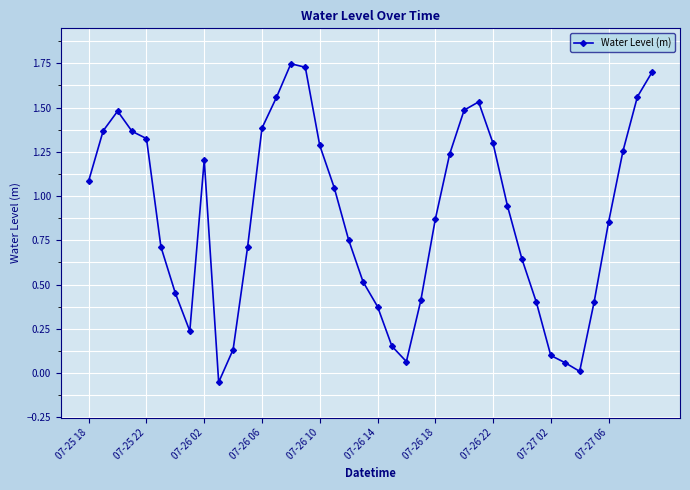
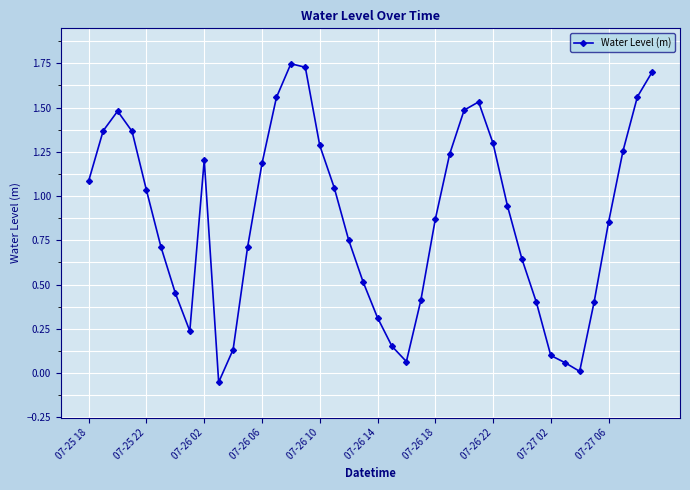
07-25 22: 1.32 -> 1.03
07-26 06: 1.38 -> 1.18
07-26 14: 0.38 -> 0.31
